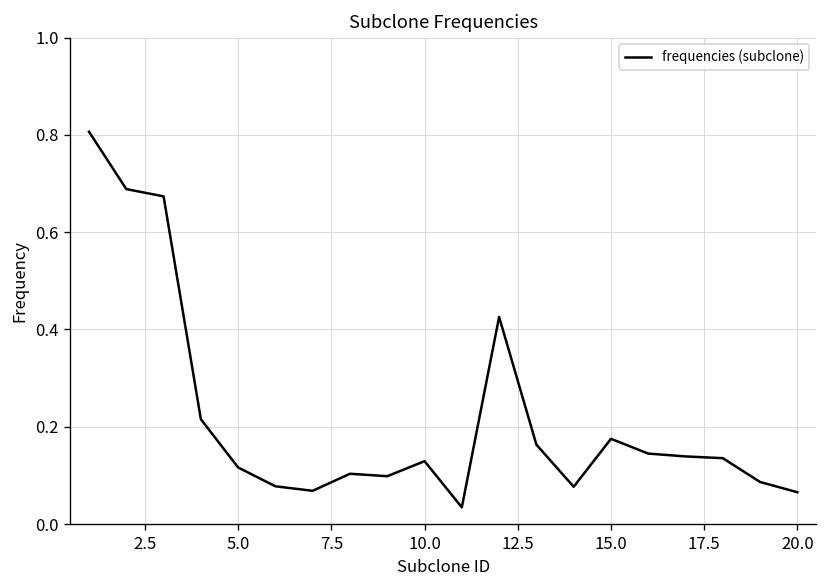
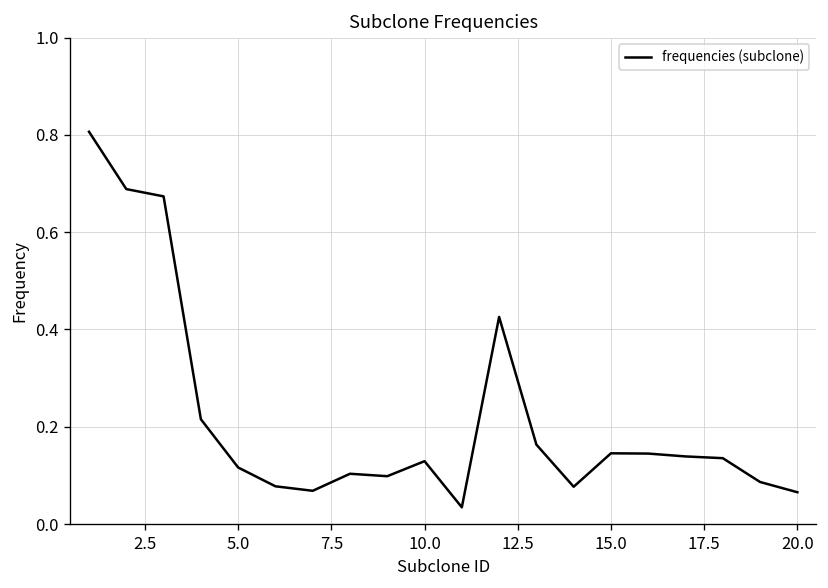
15.0: 0.18 -> 0.15
